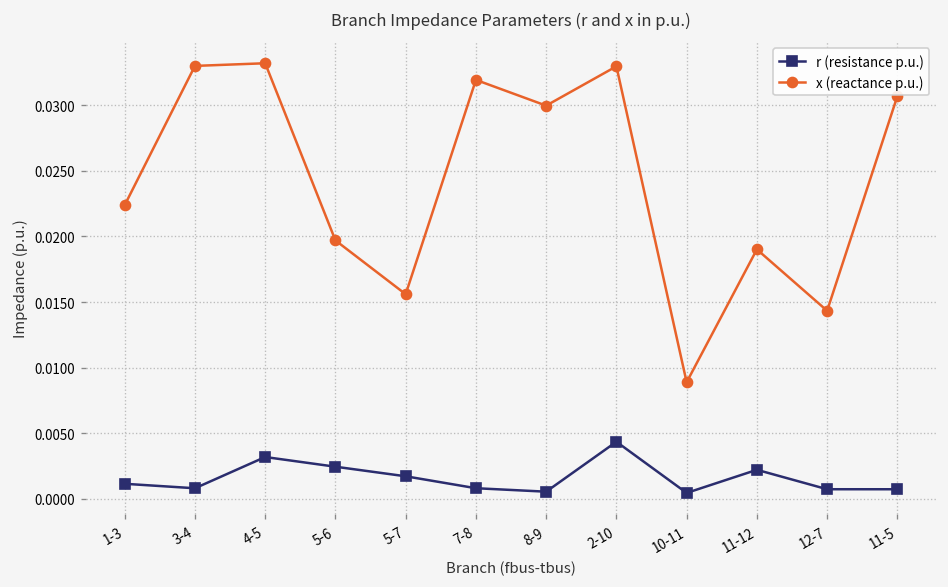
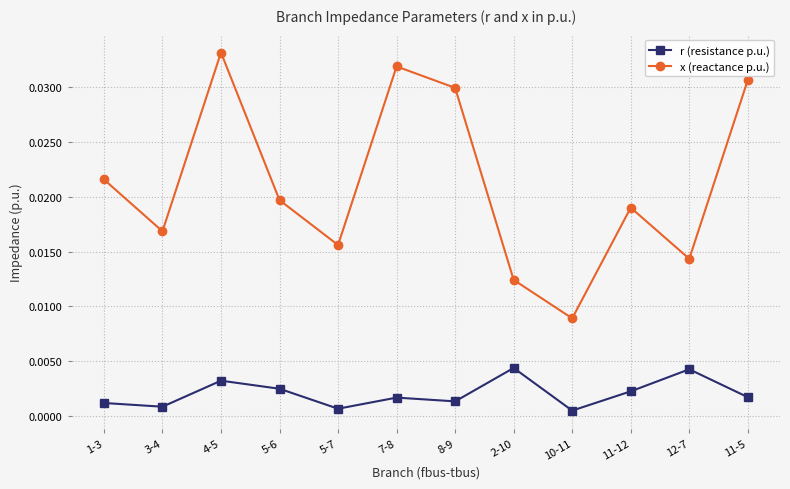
x (reactance p.u.), 1-3: 0.0224 -> 0.0216
x (reactance p.u.), 3-4: 0.0330 -> 0.0169
r (resistance p.u.), 5-7: 0.0017 -> 0.0006
r (resistance p.u.), 7-8: 0.0008 -> 0.0016
r (resistance p.u.), 8-9: 0.0006 -> 0.0013
x (reactance p.u.), 2-10: 0.0330 -> 0.0124
r (resistance p.u.), 12-7: 0.0007 -> 0.0042
r (resistance p.u.), 11-5: 0.0007 -> 0.0017
